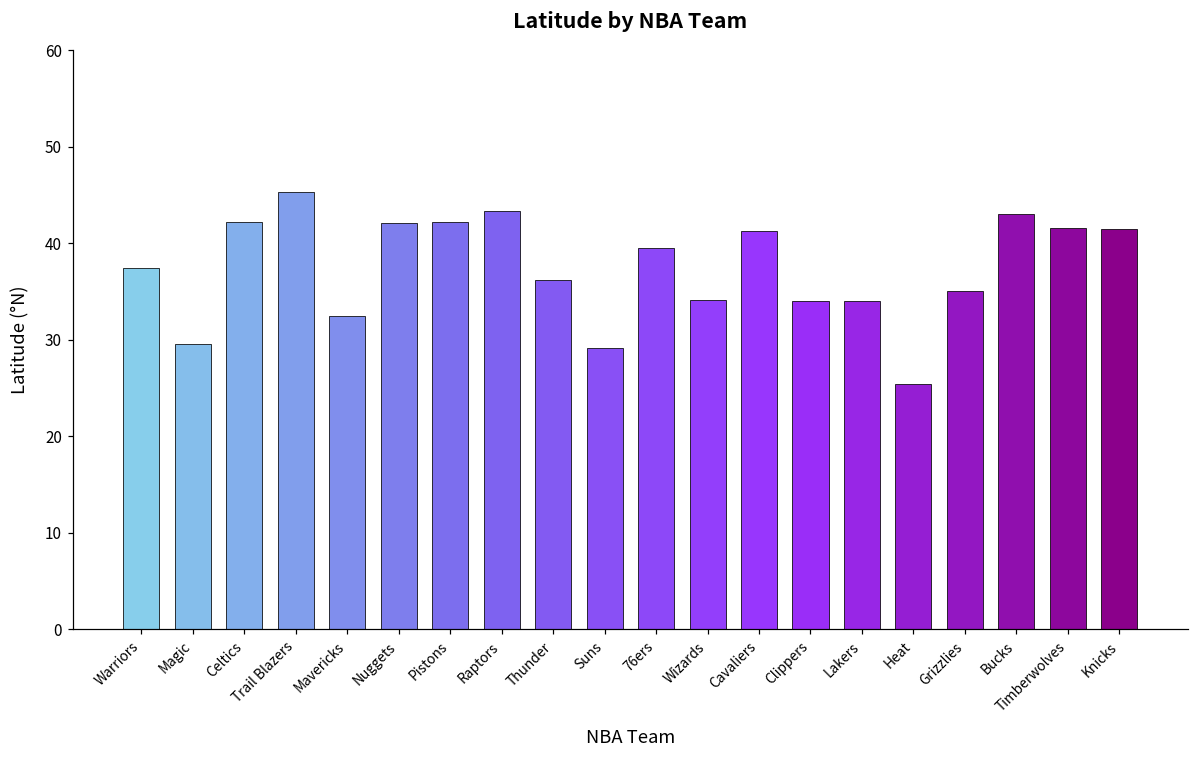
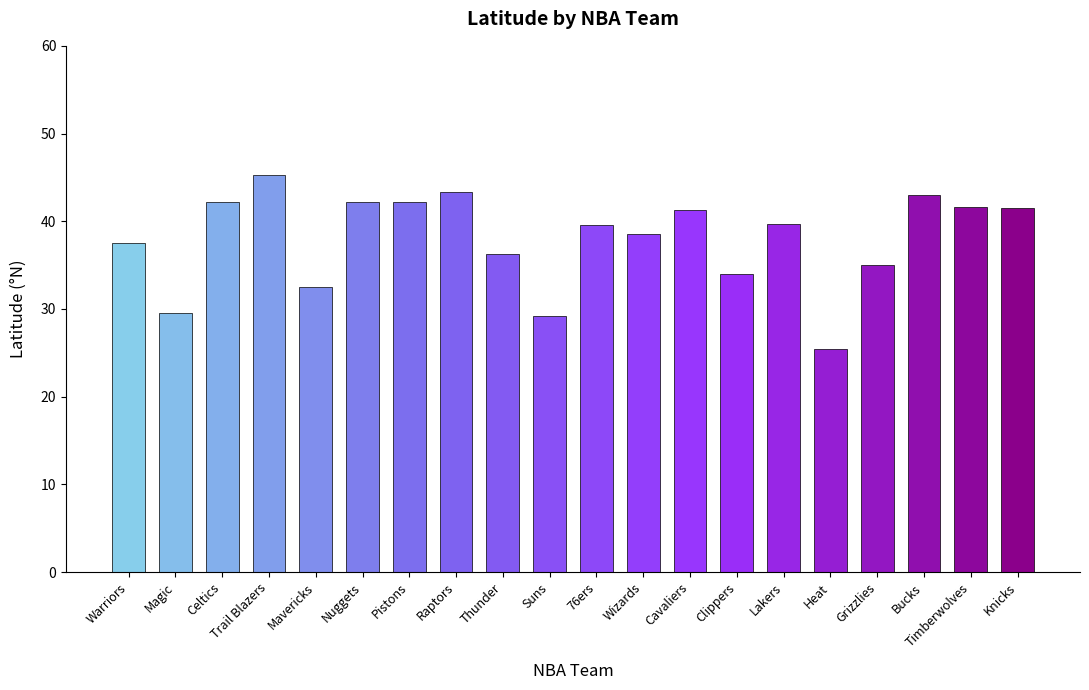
Wizards: 34 -> 39
Lakers: 34 -> 40
